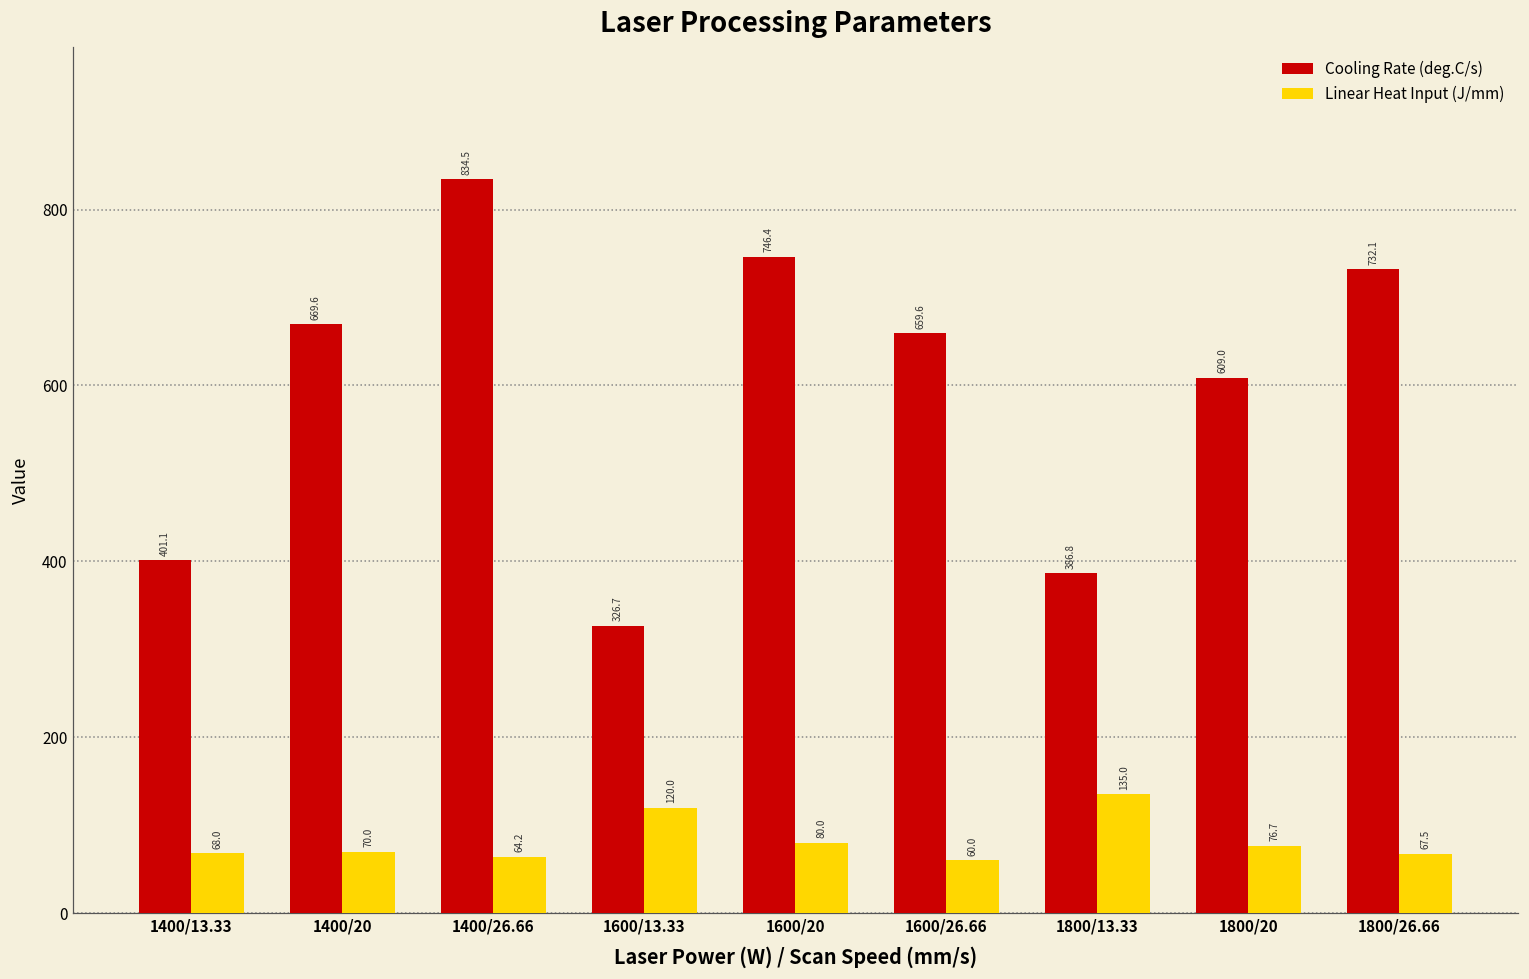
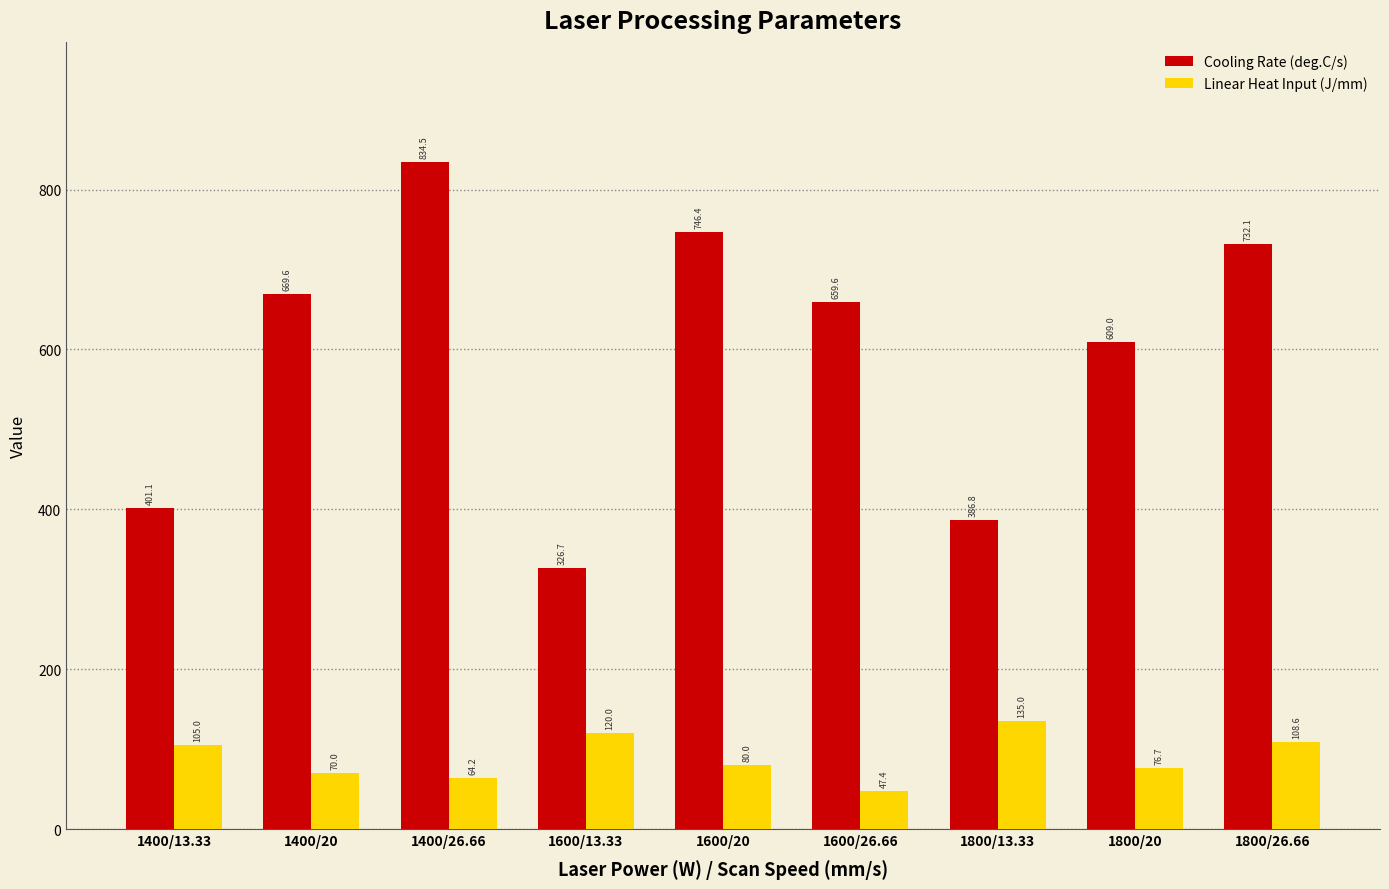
Linear Heat Input (J/mm), 1400/13.33: 68.0 -> 105.0
Linear Heat Input (J/mm), 1600/26.66: 60.0 -> 47.4
Linear Heat Input (J/mm), 1800/26.66: 67.5 -> 108.6
